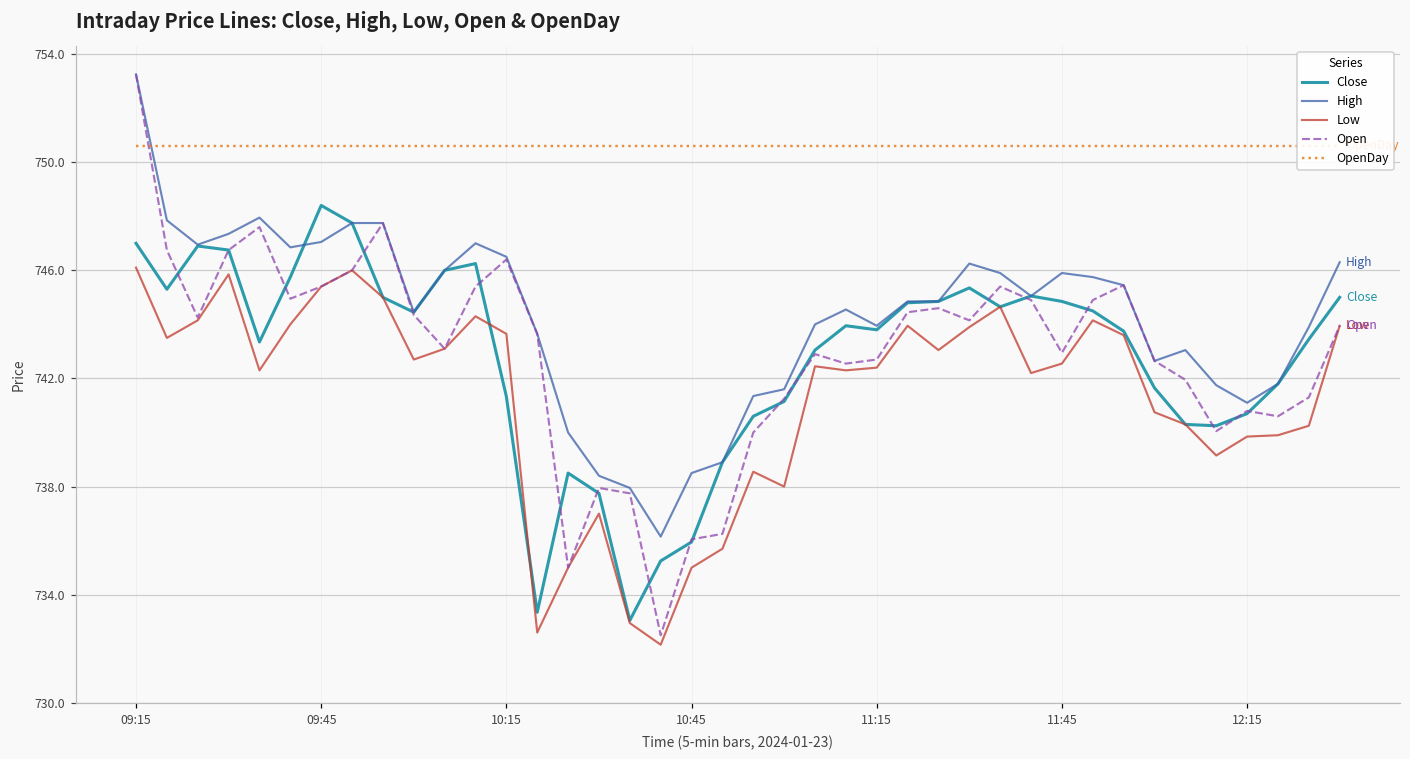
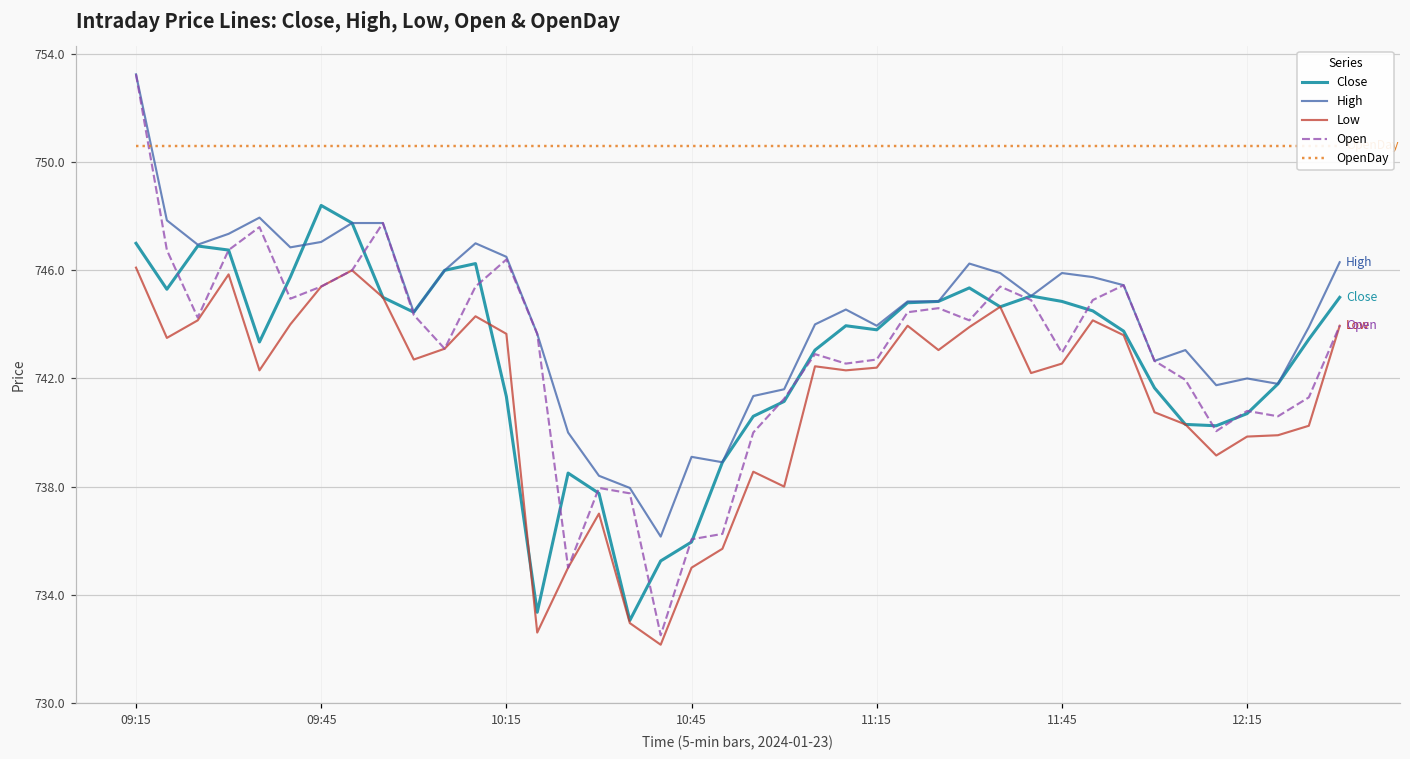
High, 10:45: 738.5 -> 739.1
High, 12:15: 741.1 -> 742.0
